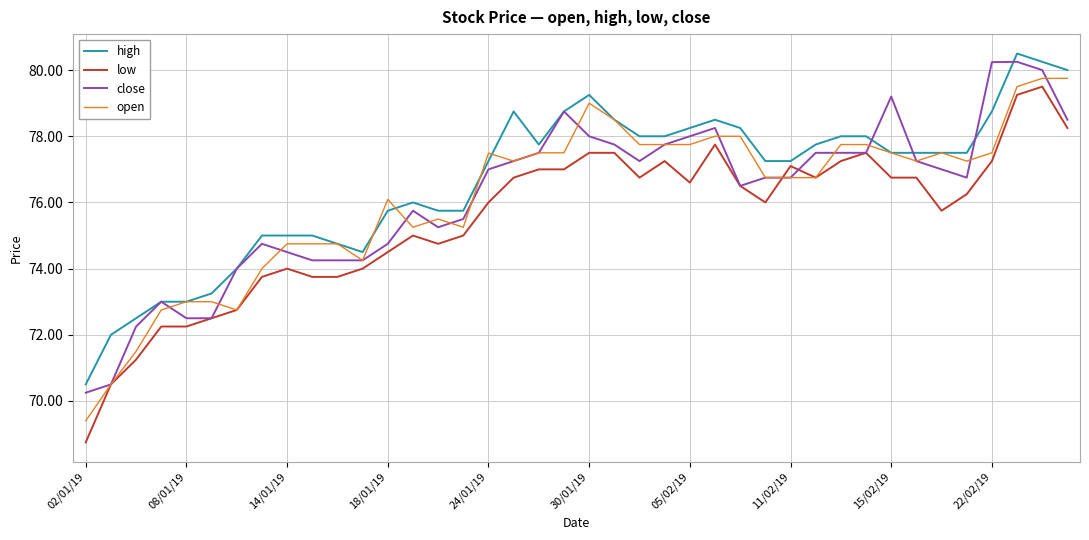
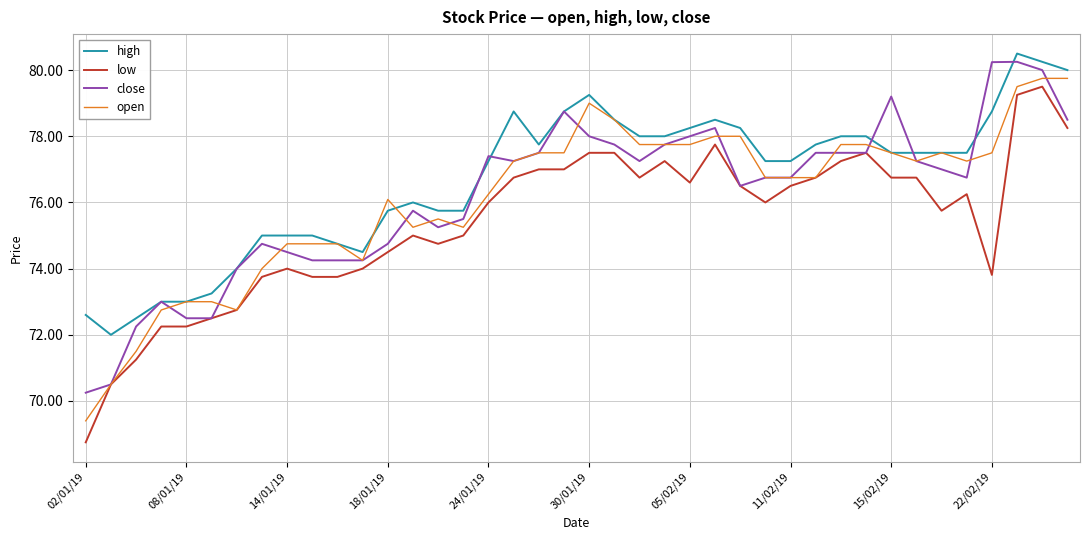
high, 02/01/19: 70.5 -> 72.6
close, 24/01/19: 77.0 -> 77.4
open, 24/01/19: 77.5 -> 76.3
low, 11/02/19: 77.1 -> 76.5
low, 22/02/19: 77.3 -> 73.8
